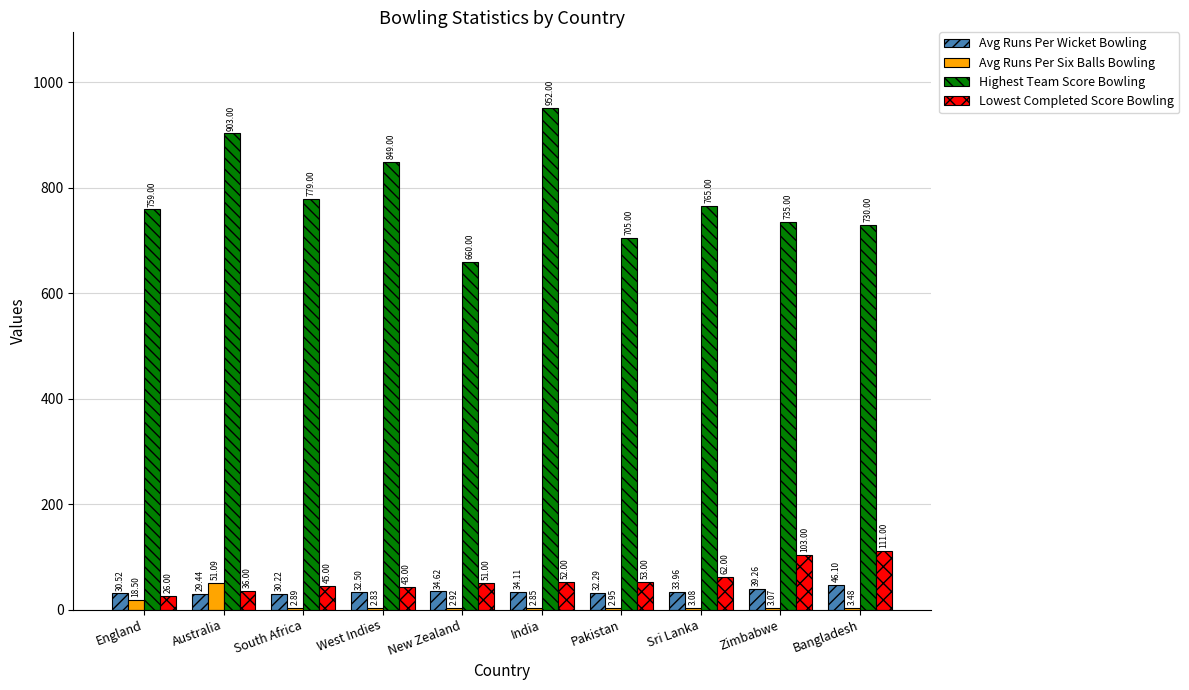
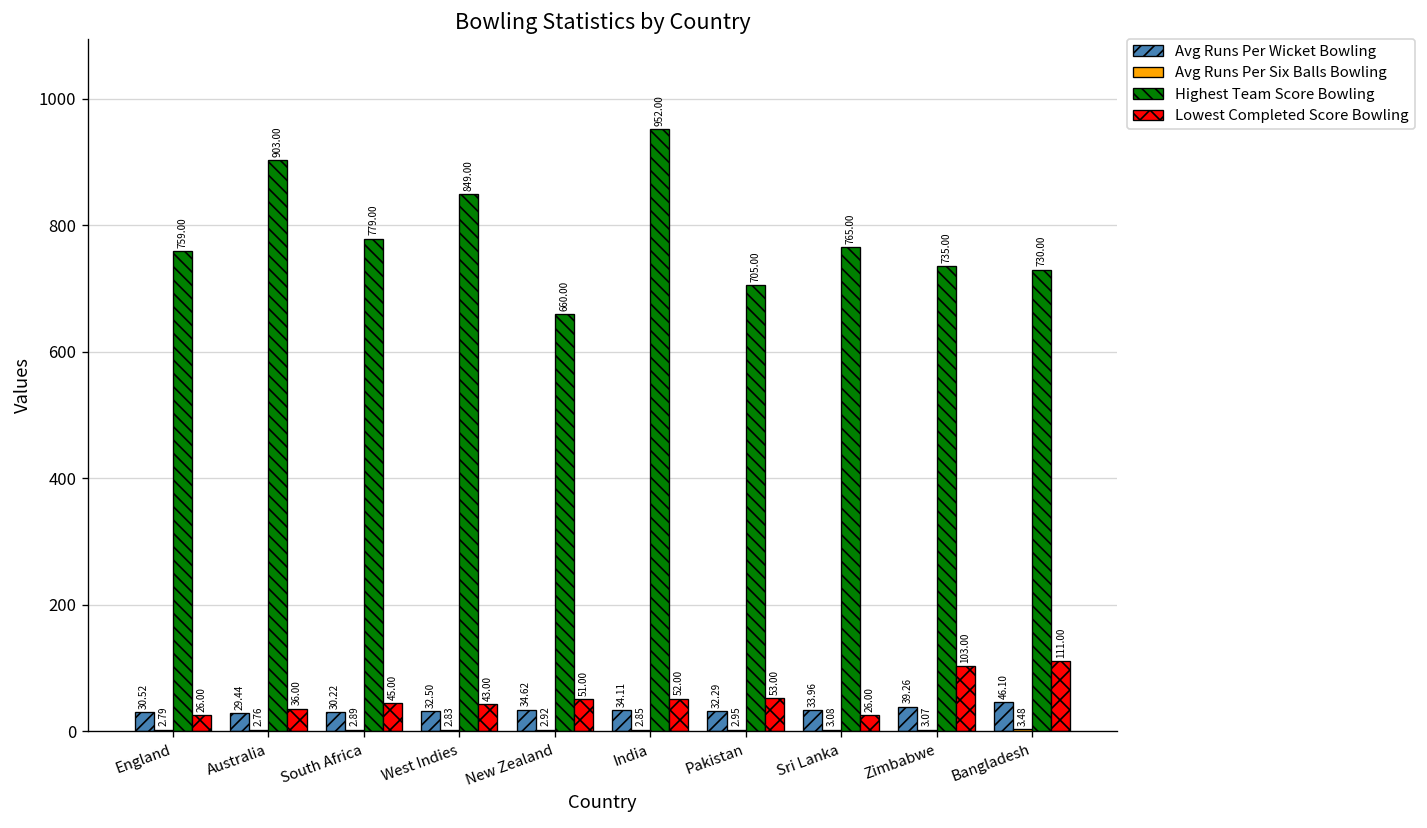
Avg Runs Per Six Balls Bowling, England: 18.50 -> 2.79
Avg Runs Per Six Balls Bowling, Australia: 51.09 -> 2.76
Lowest Completed Score Bowling, Sri Lanka: 62.00 -> 26.00
